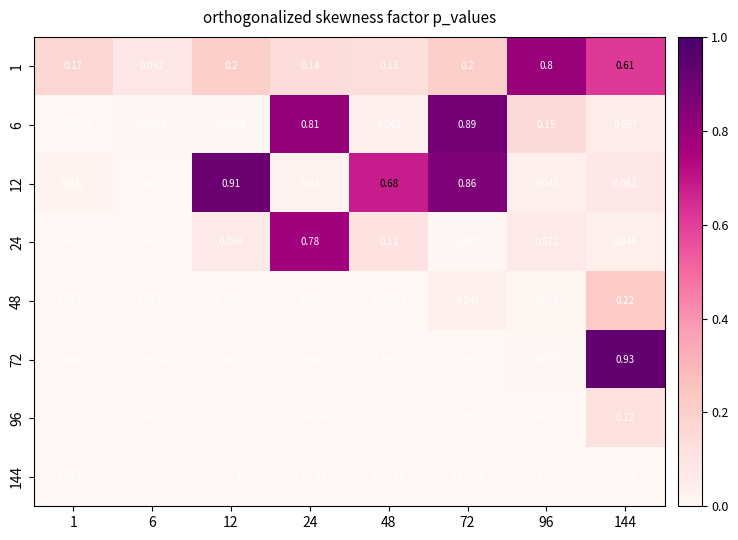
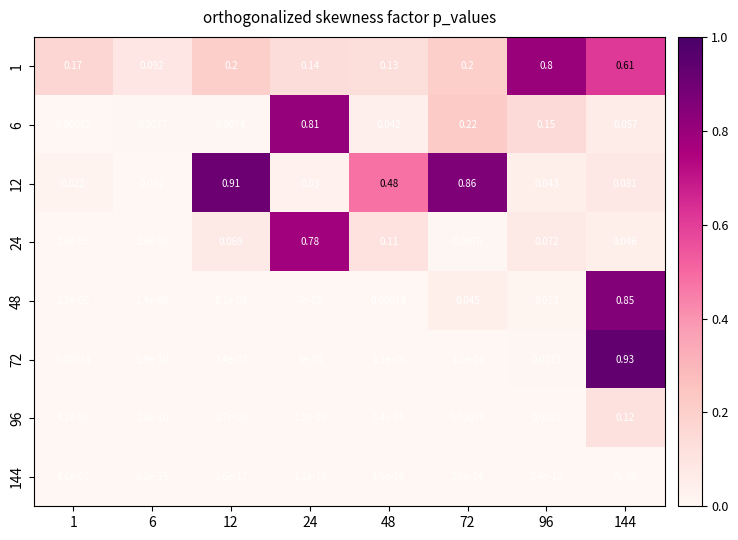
6, 72: 0.89 -> 0.22
12, 48: 0.68 -> 0.48
48, 144: 0.22 -> 0.85
